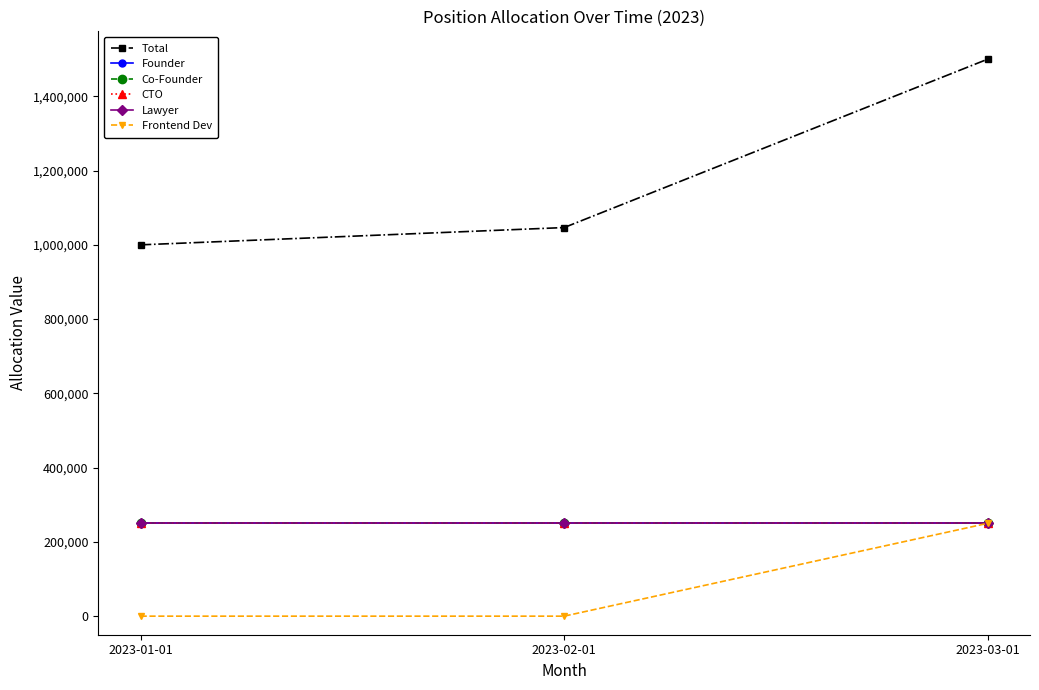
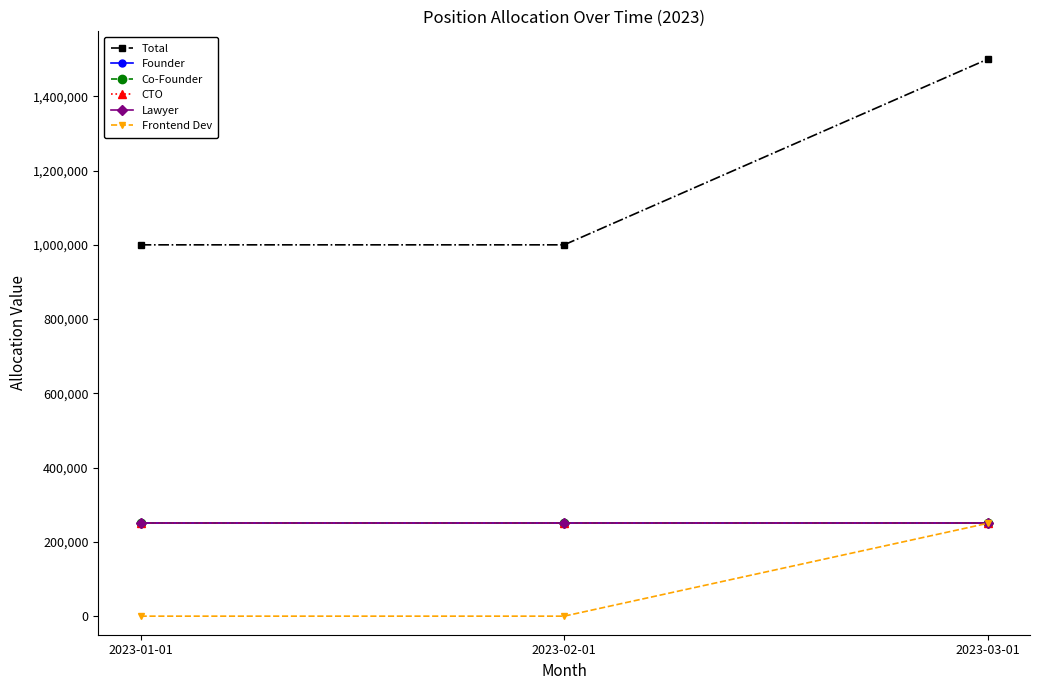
Total, 2023-02-01: 1,050,000 -> 1,000,000
